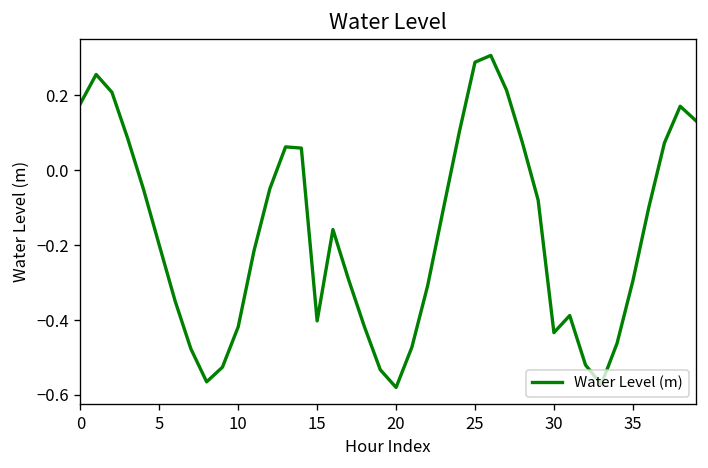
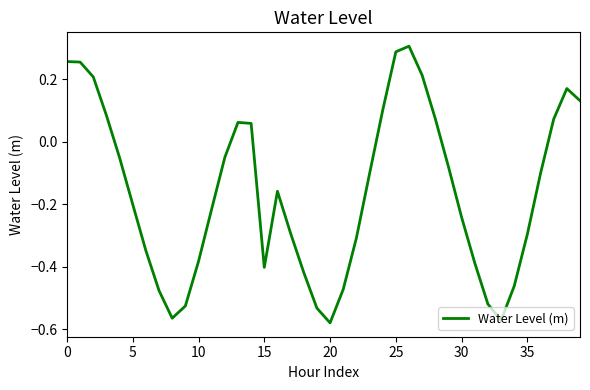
0: 0.18 -> 0.26
10: -0.42 -> -0.38
30: -0.43 -> -0.24
